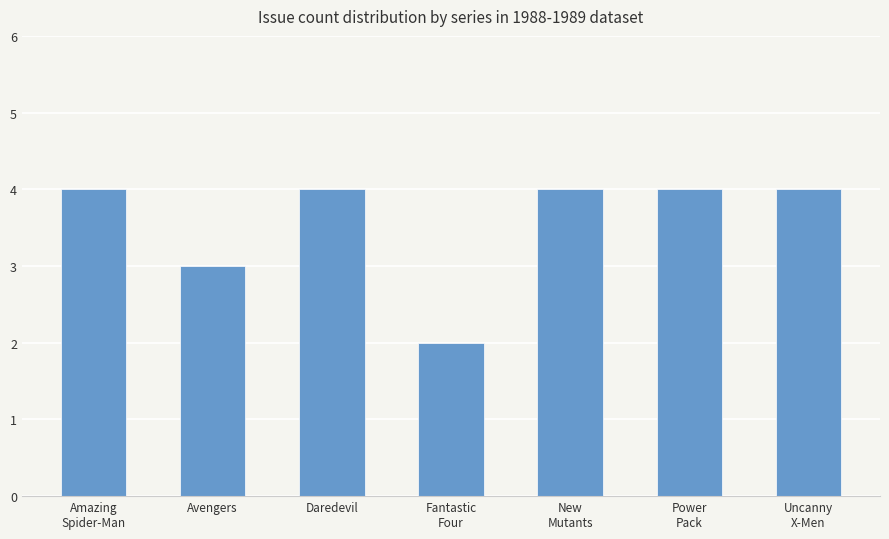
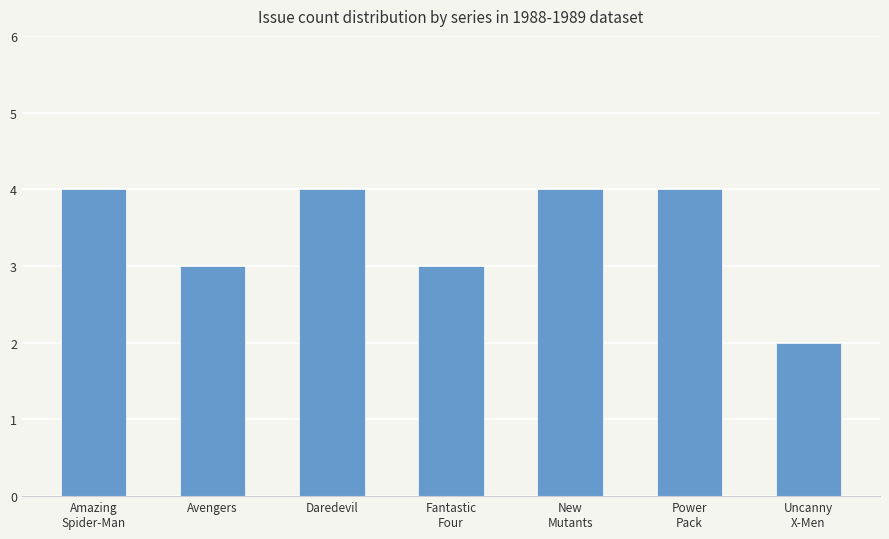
Fantastic Four: 2 -> 3
Uncanny X-Men: 4 -> 2
